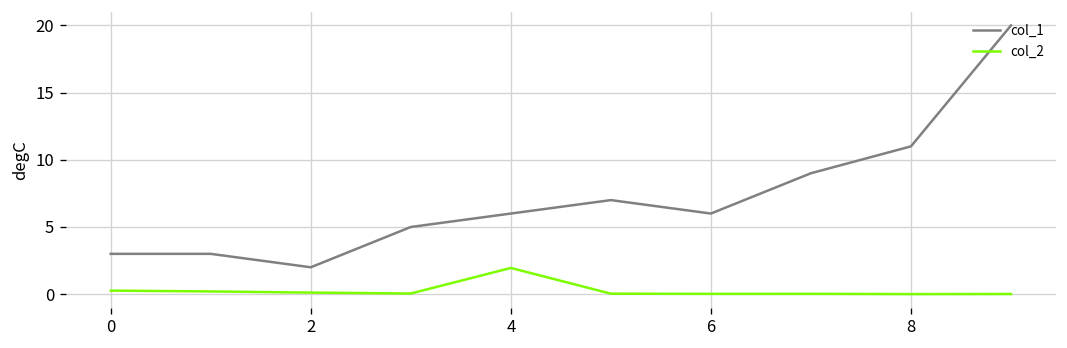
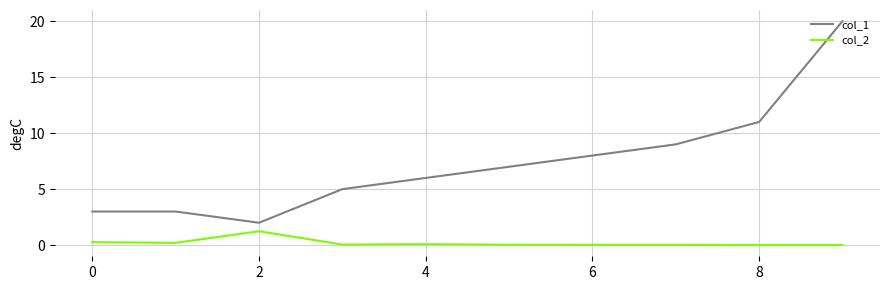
col_2, 2: 0.1 -> 1.2
col_2, 4: 2.0 -> 0.1
col_1, 6: 6 -> 8
